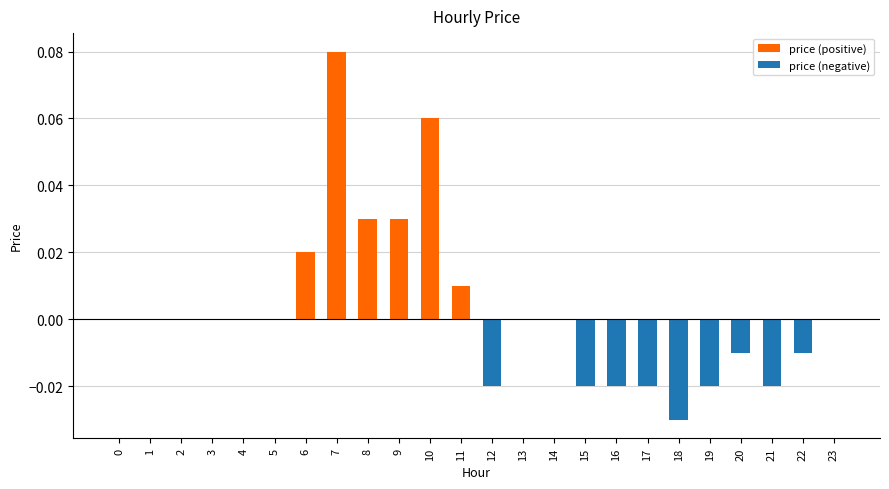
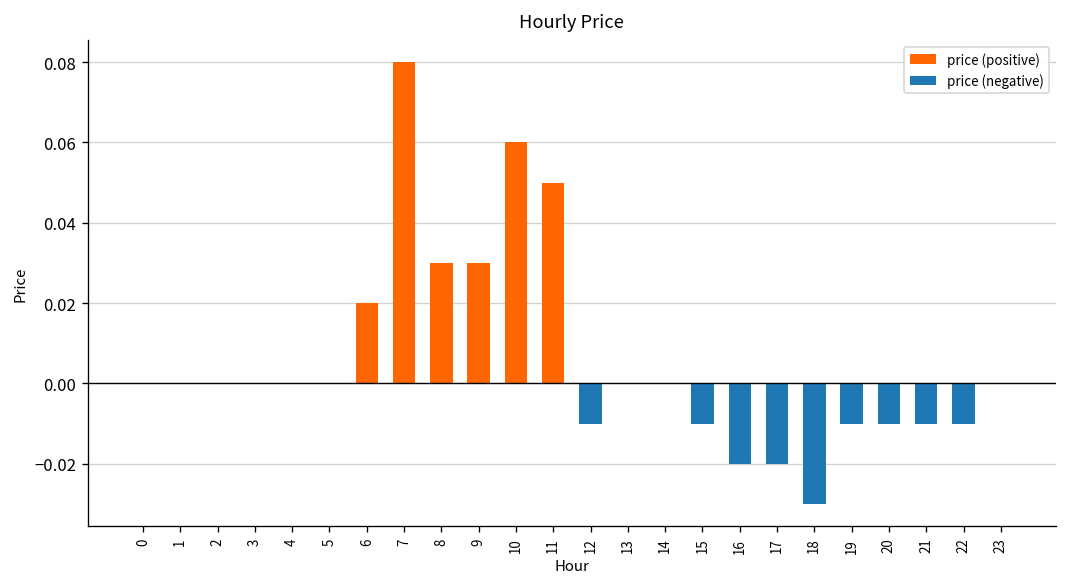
11: 0.01 -> 0.05
12: -0.02 -> -0.01
15: -0.02 -> -0.01
19: -0.02 -> -0.01
21: -0.02 -> -0.01
